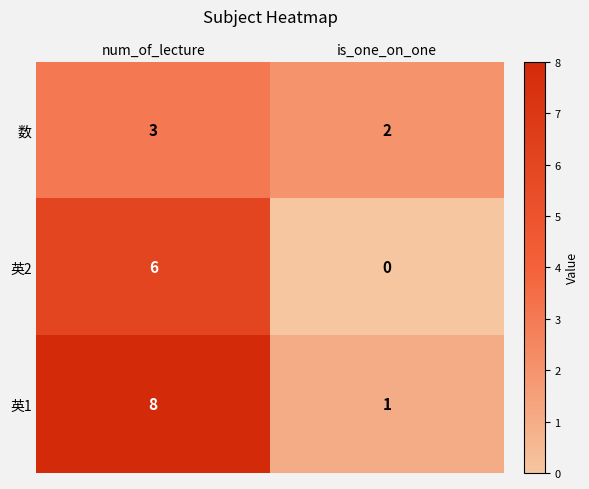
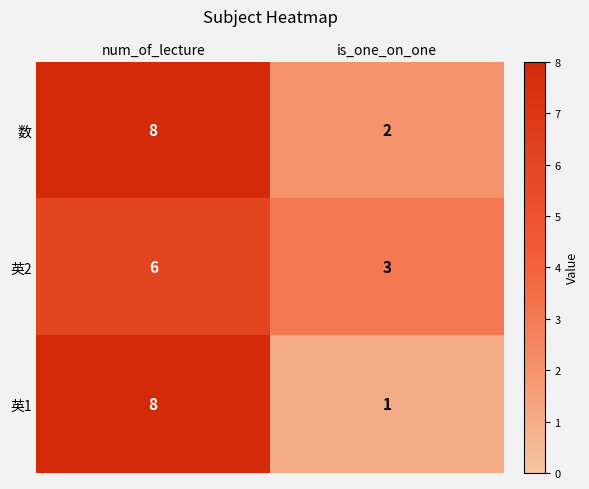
数, num_of_lecture: 3 -> 8
英2, is_one_on_one: 0 -> 3
